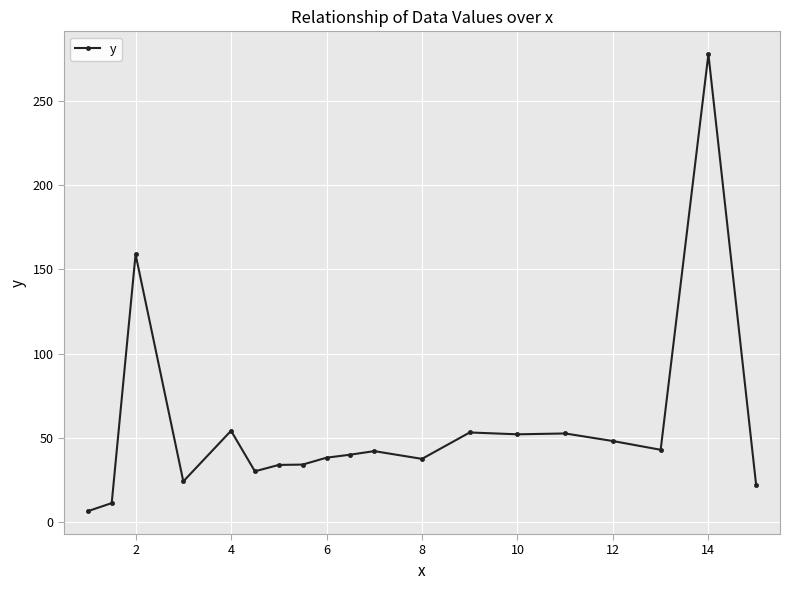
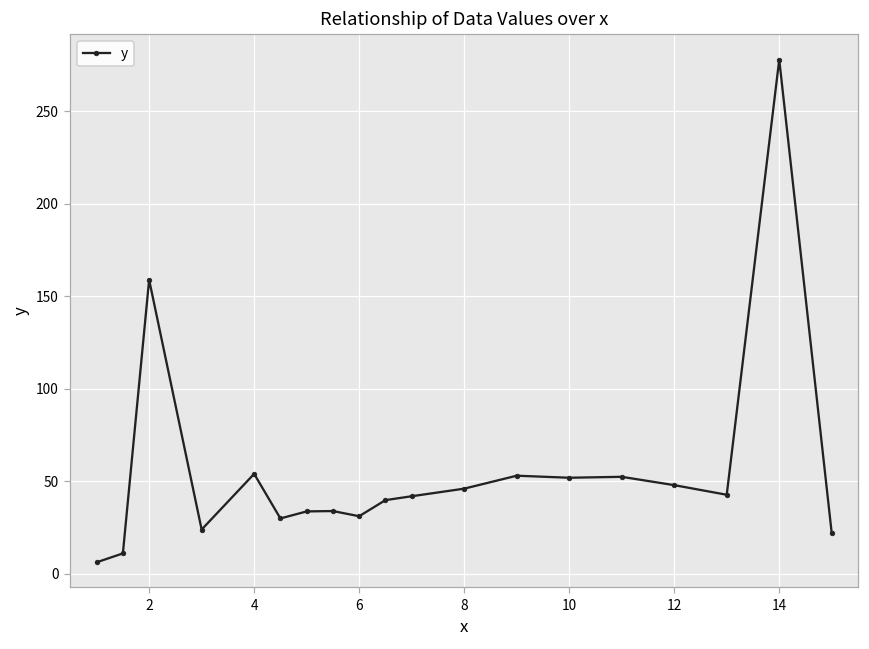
6: 38 -> 31
8: 37 -> 46
